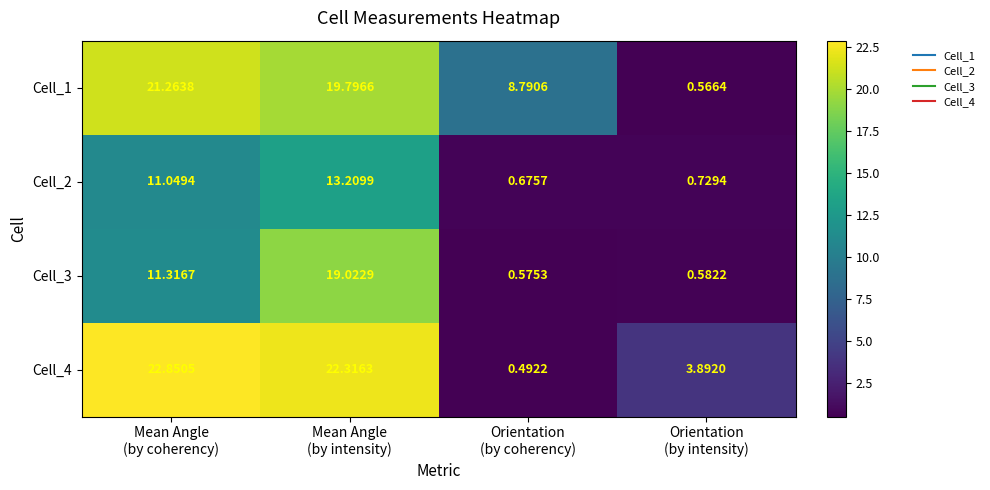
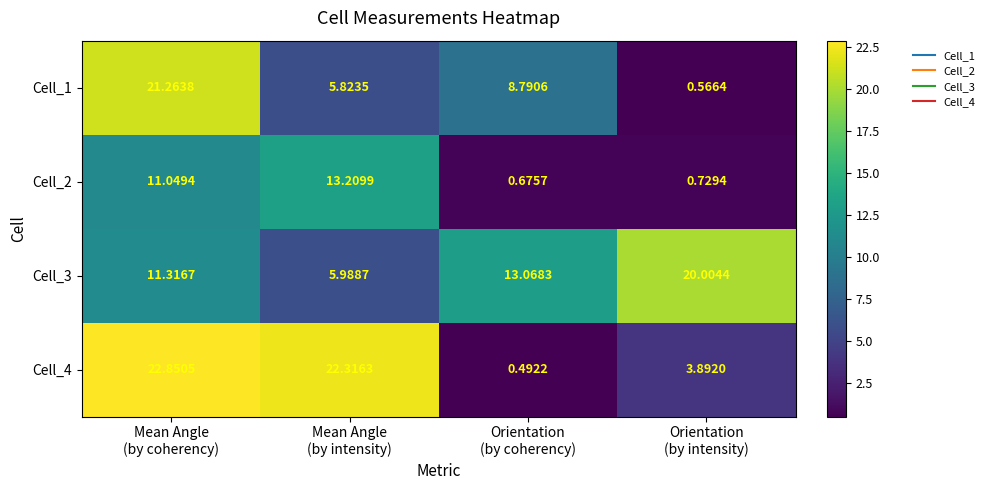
Cell_1, Mean Angle (by intensity): 19.7966 -> 5.8235
Cell_3, Mean Angle (by intensity): 19.0229 -> 5.9887
Cell_3, Orientation (by coherency): 0.5753 -> 13.0683
Cell_3, Orientation (by intensity): 0.5822 -> 20.0044
